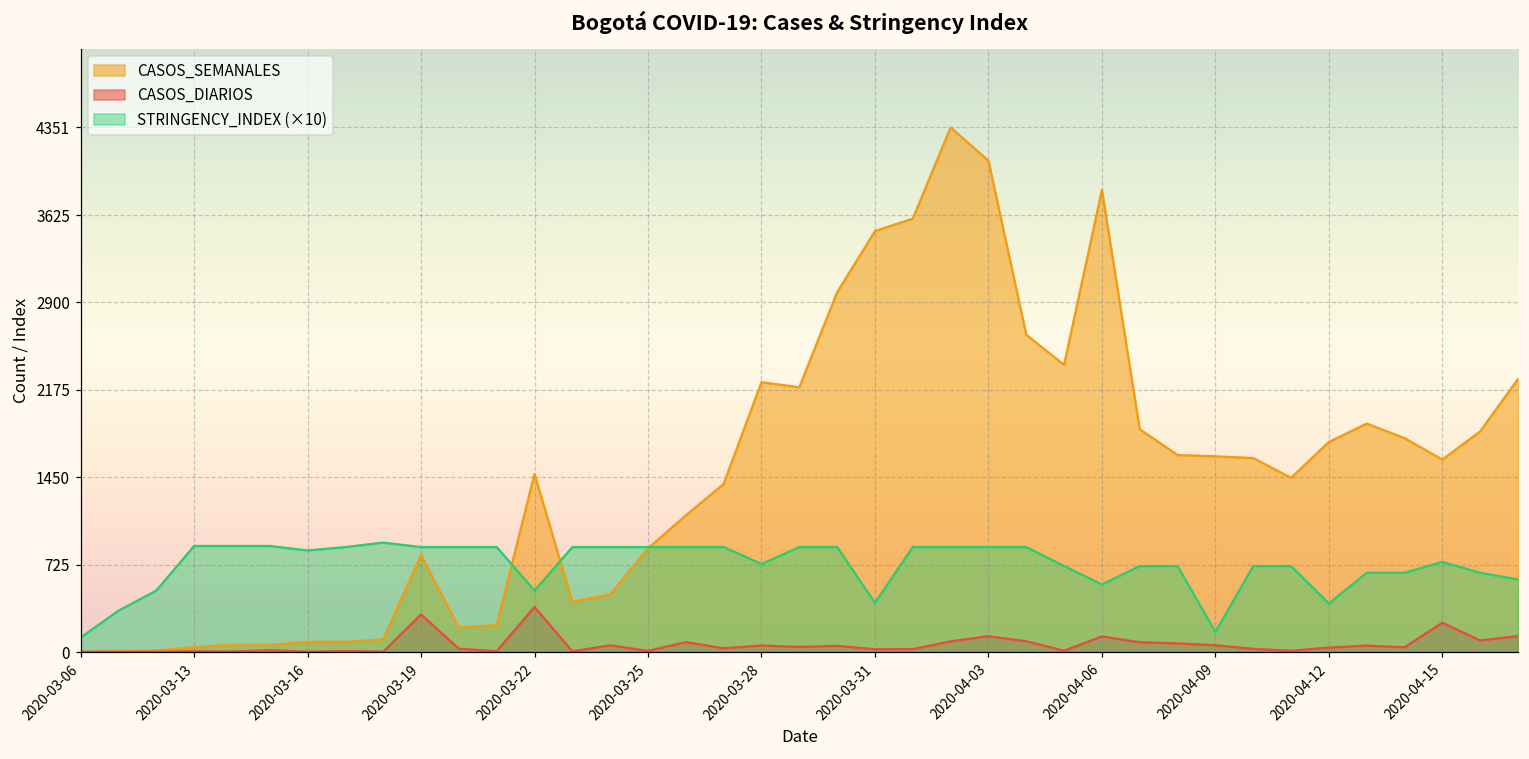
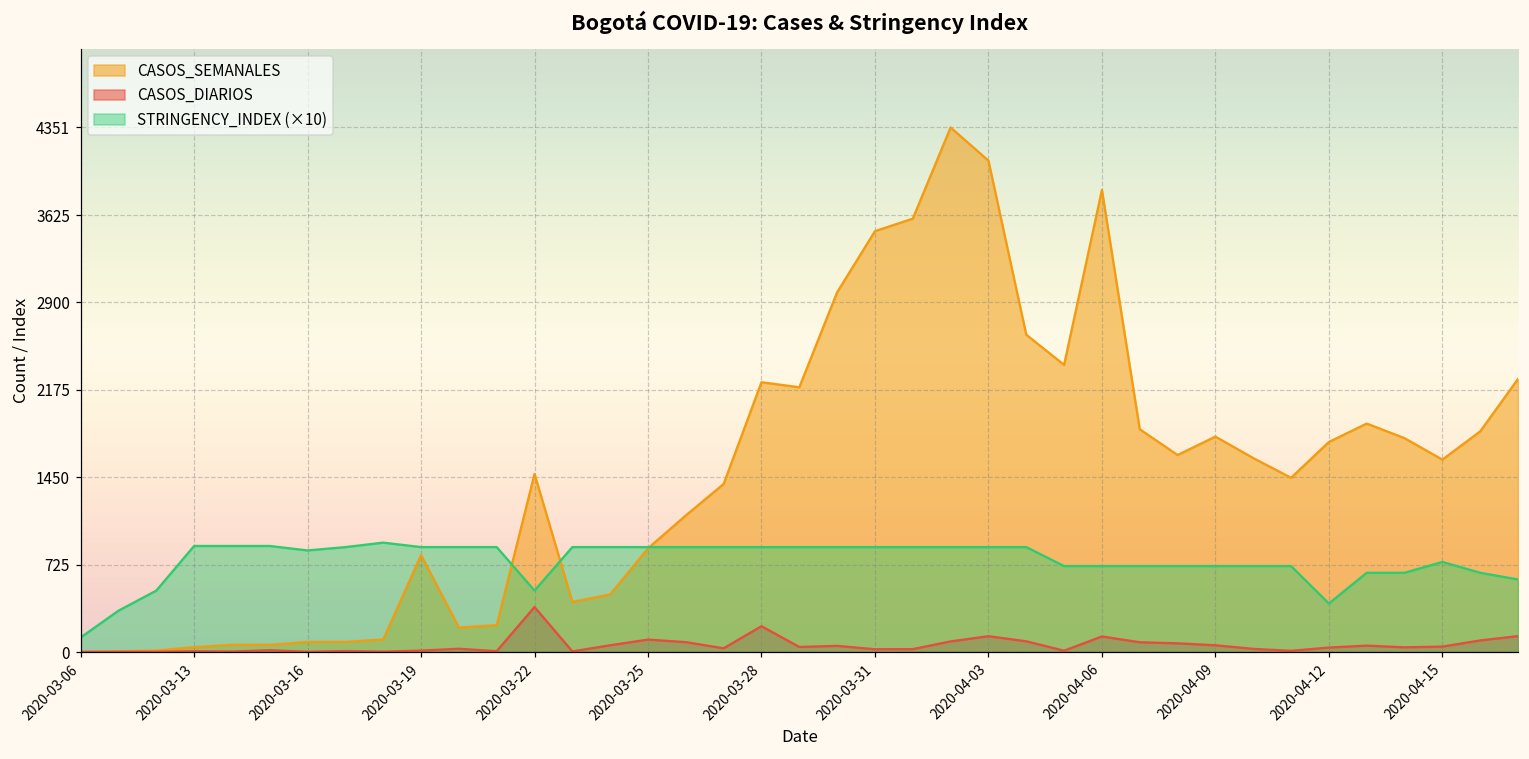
CASOS_DIARIOS, 2020-03-19: 310 -> 10
CASOS_DIARIOS, 2020-03-25: 10 -> 100
CASOS_DIARIOS, 2020-03-28: 50 -> 210
STRINGENCY_INDEX (×10), 2020-03-28: 730 -> 870
STRINGENCY_INDEX (×10), 2020-03-31: 410 -> 870
STRINGENCY_INDEX (×10), 2020-04-06: 560 -> 710
CASOS_SEMANALES, 2020-04-09: 1620 -> 1790
STRINGENCY_INDEX (×10), 2020-04-09: 170 -> 710
CASOS_DIARIOS, 2020-04-15: 240 -> 50
